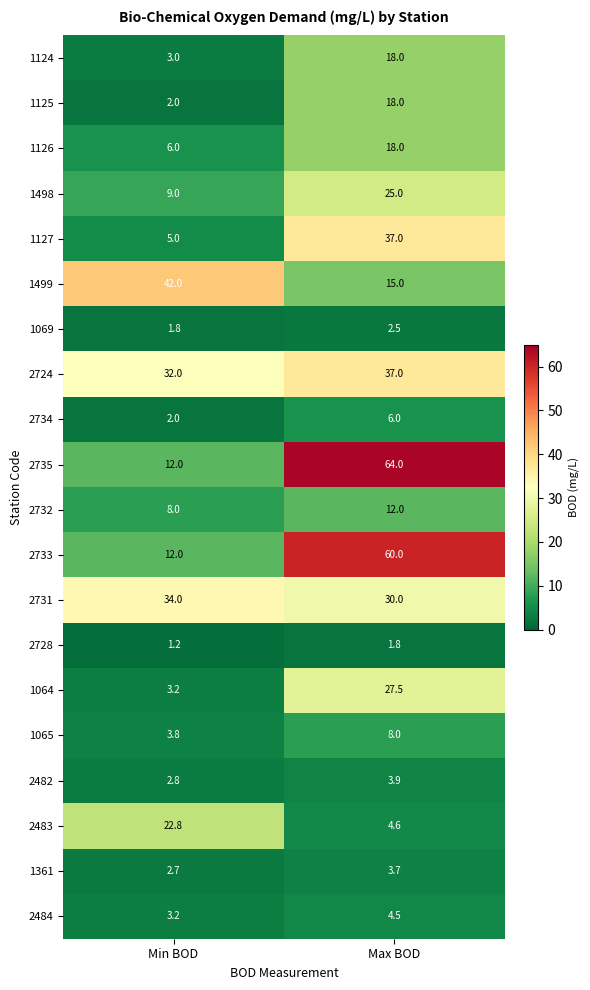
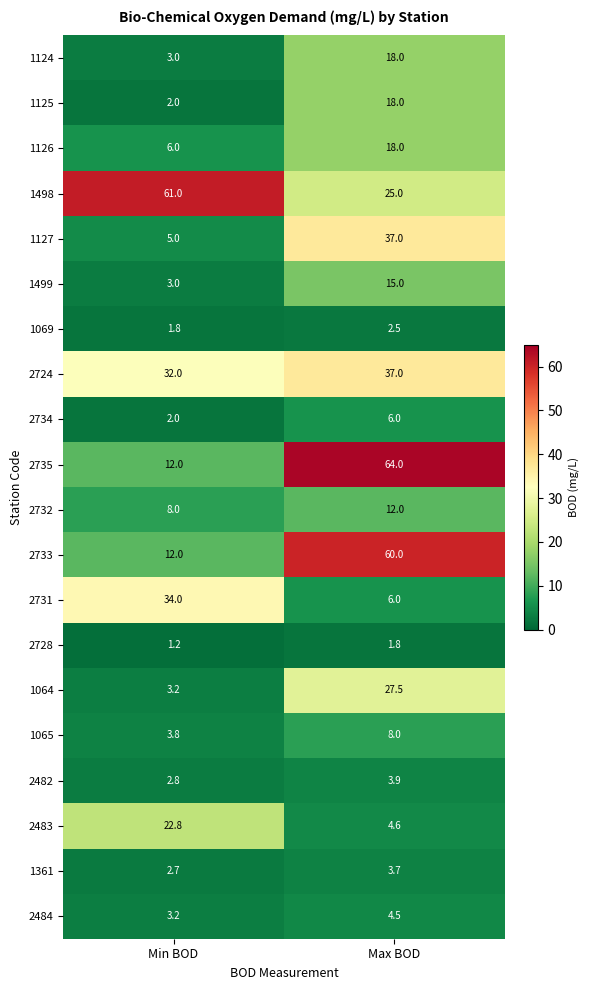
1498, Min BOD: 9.0 -> 61.0
1499, Min BOD: 42.0 -> 3.0
2731, Max BOD: 30.0 -> 6.0
